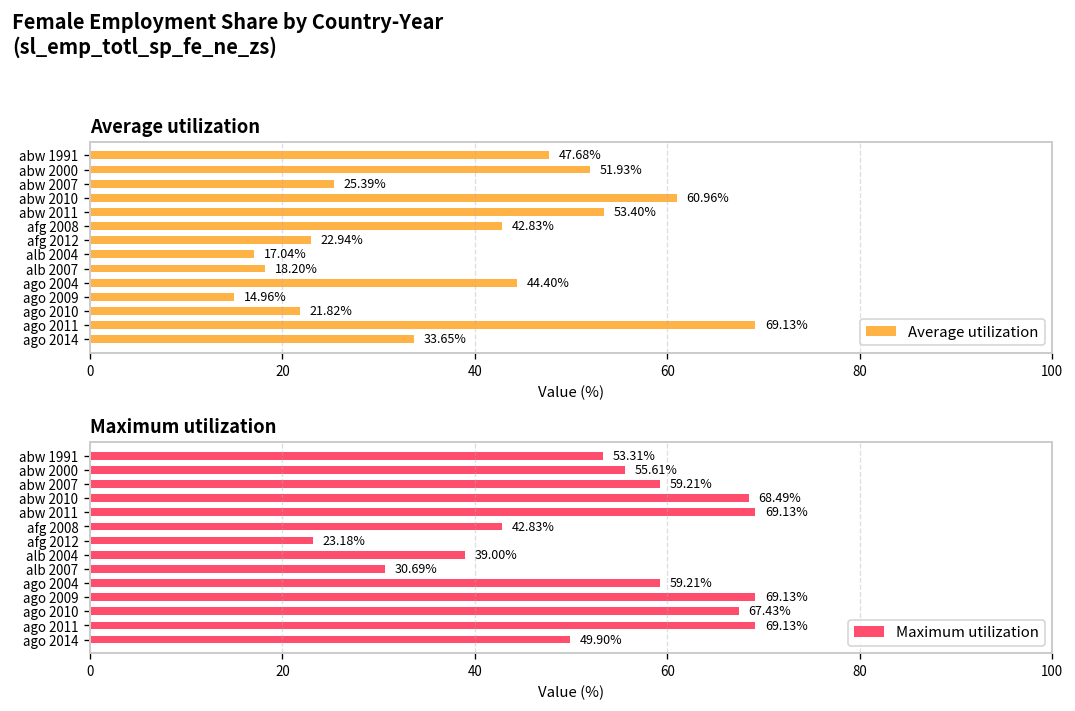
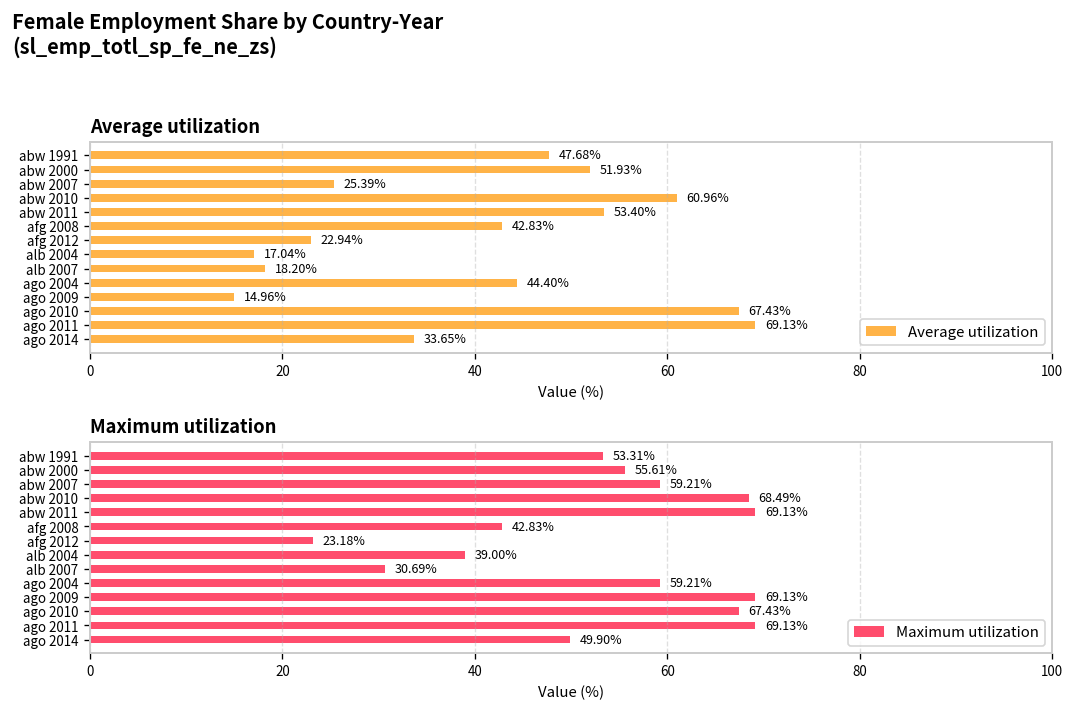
Average utilization, ago 2010: 21.82% -> 67.43%
